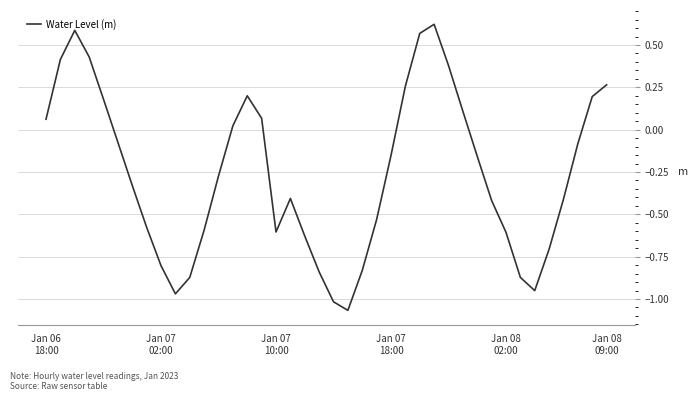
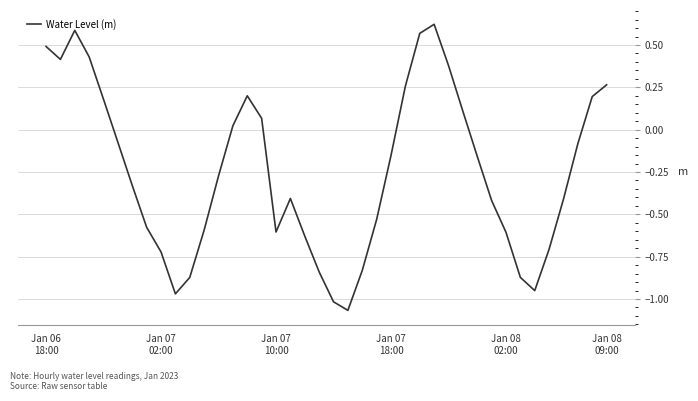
Jan 06 18:00: 0.06 -> 0.49
Jan 07 02:00: -0.80 -> -0.72
